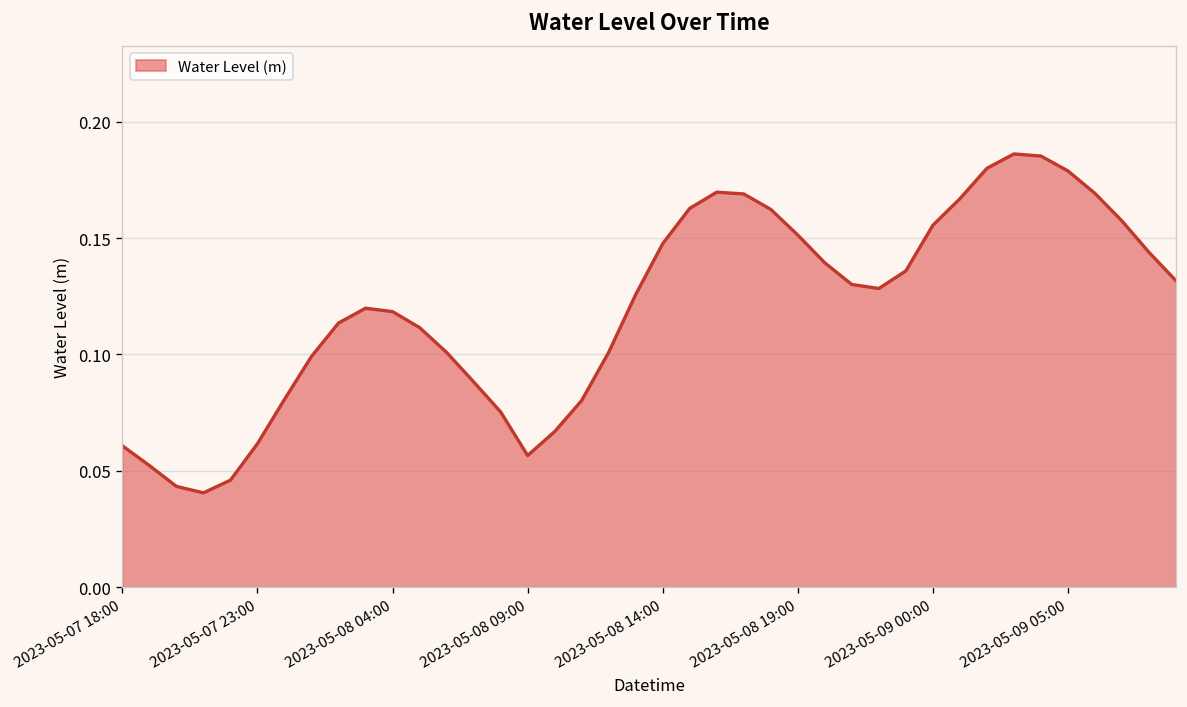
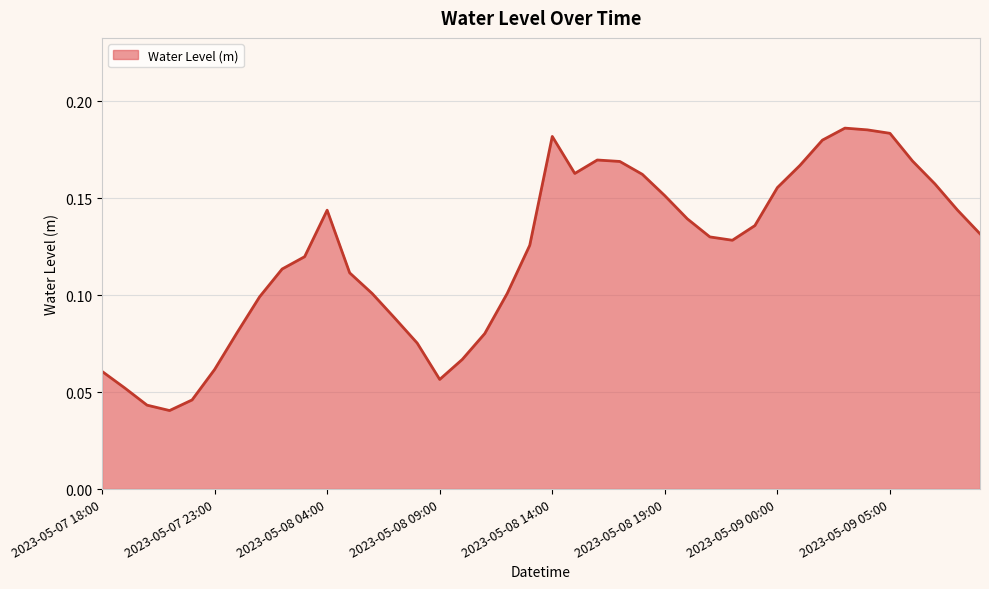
2023-05-08 04:00: 0.118 -> 0.144
2023-05-08 14:00: 0.148 -> 0.182
2023-05-09 05:00: 0.179 -> 0.183
